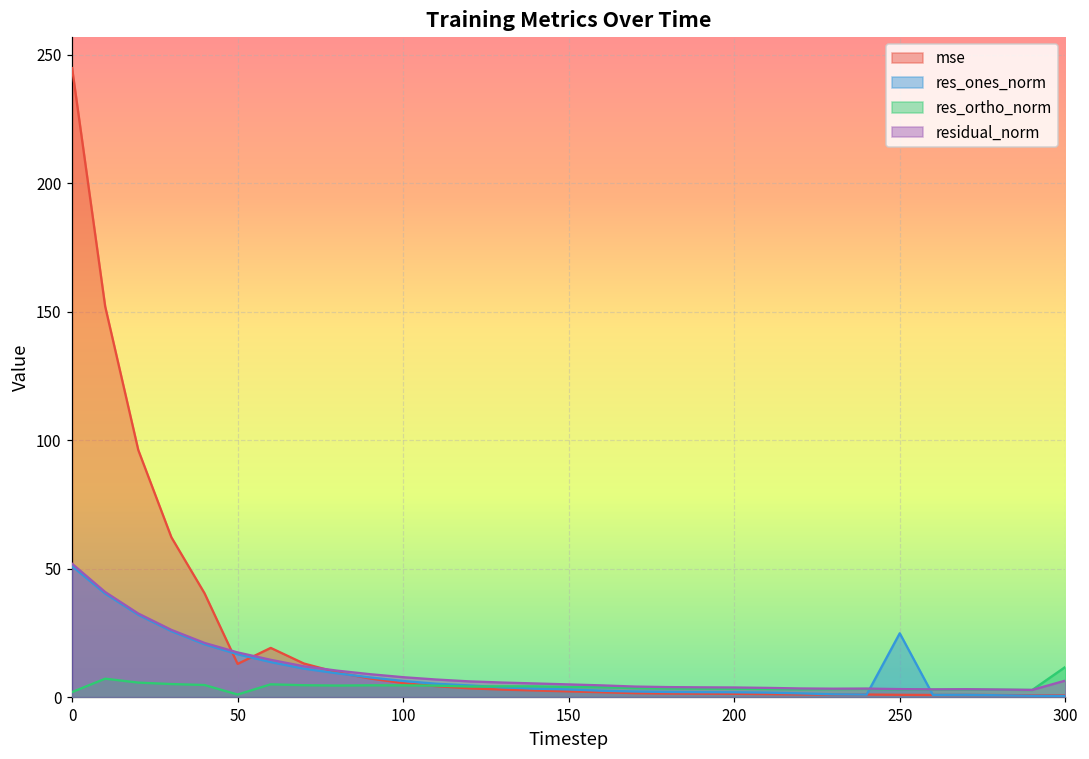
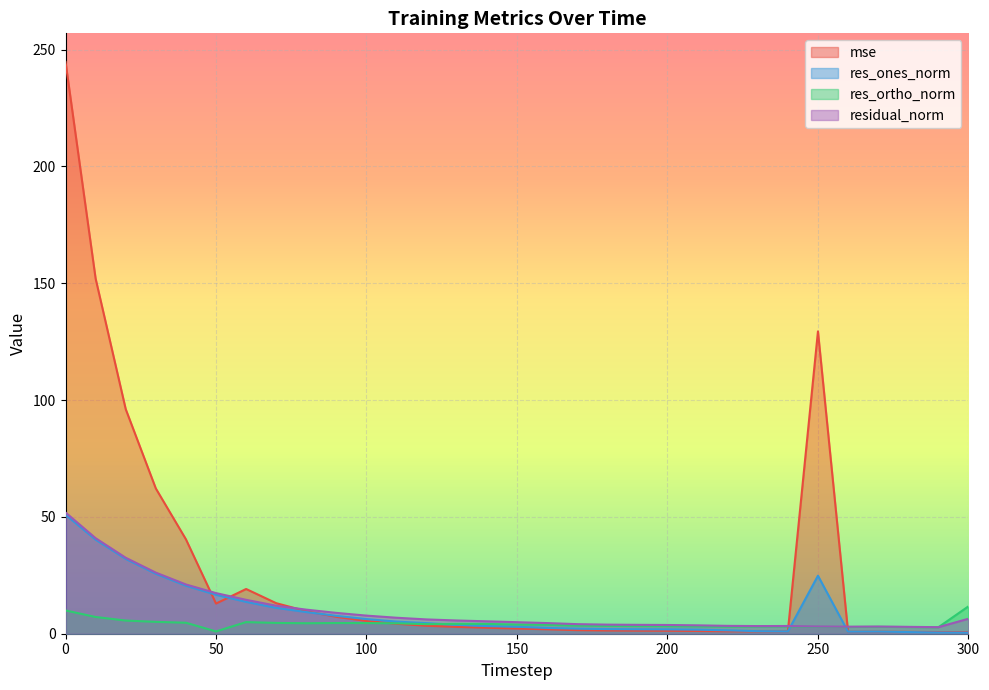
res_ortho_norm, 0: 2 -> 10
mse, 250: 1 -> 129
